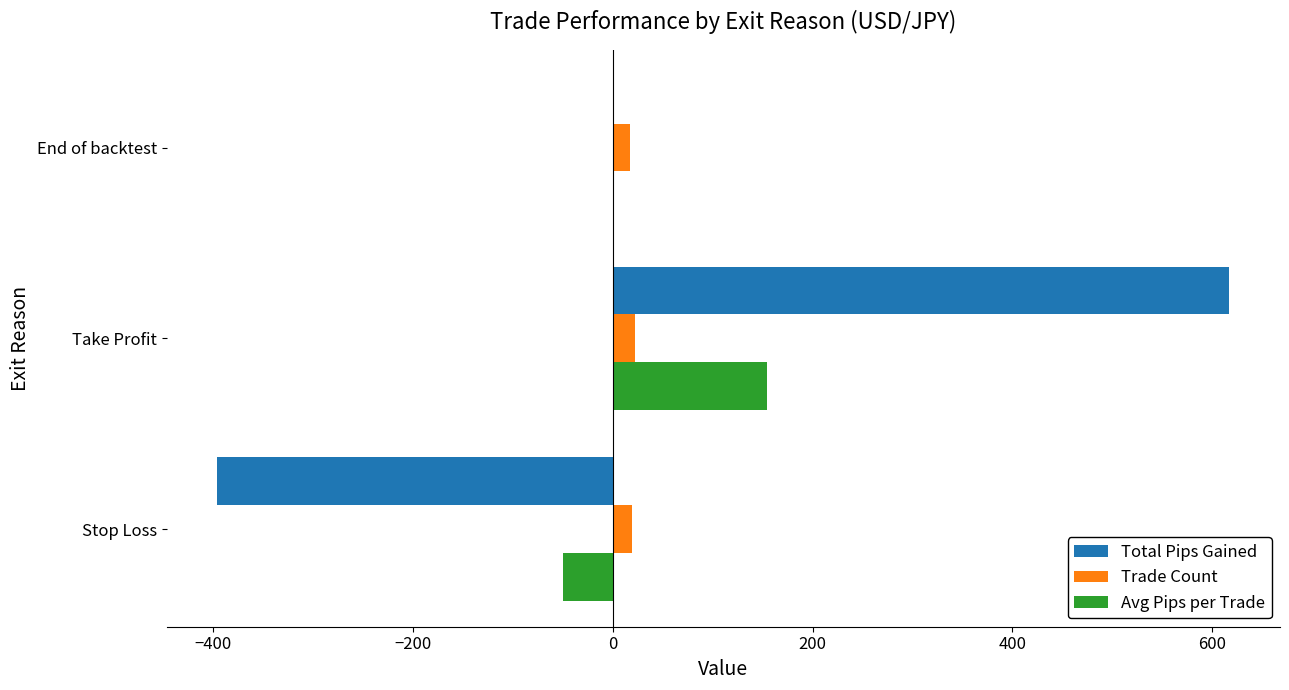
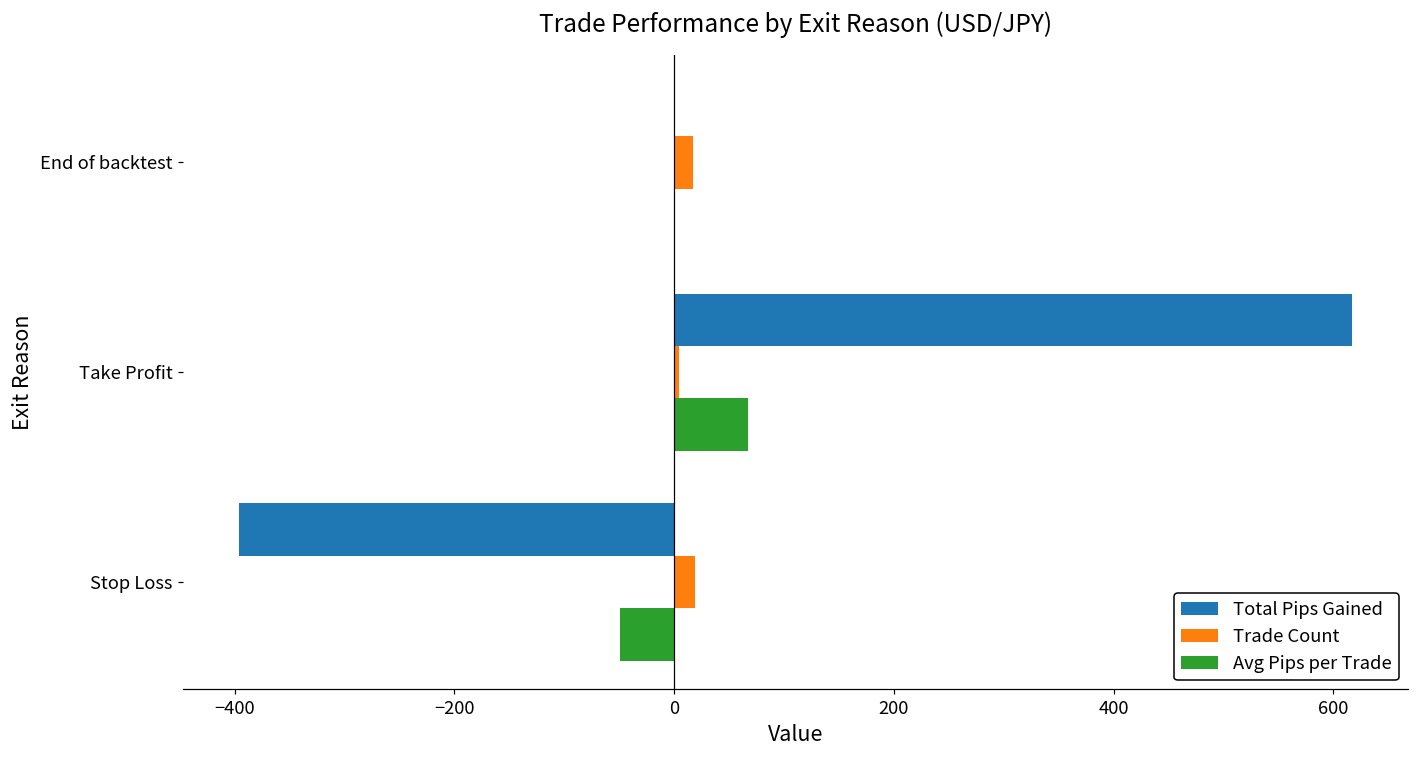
Trade Count, Take Profit: 20 -> 0
Avg Pips per Trade, Take Profit: 150 -> 70
